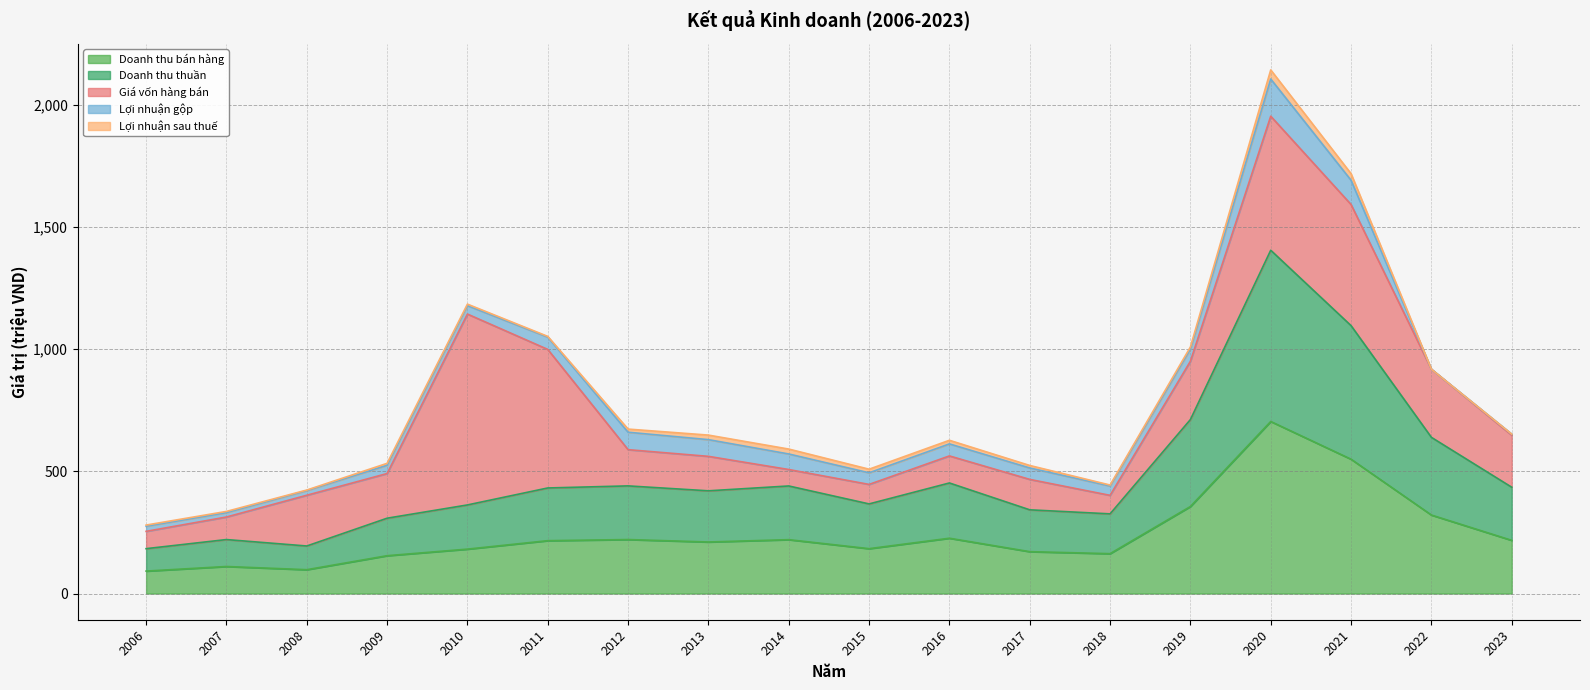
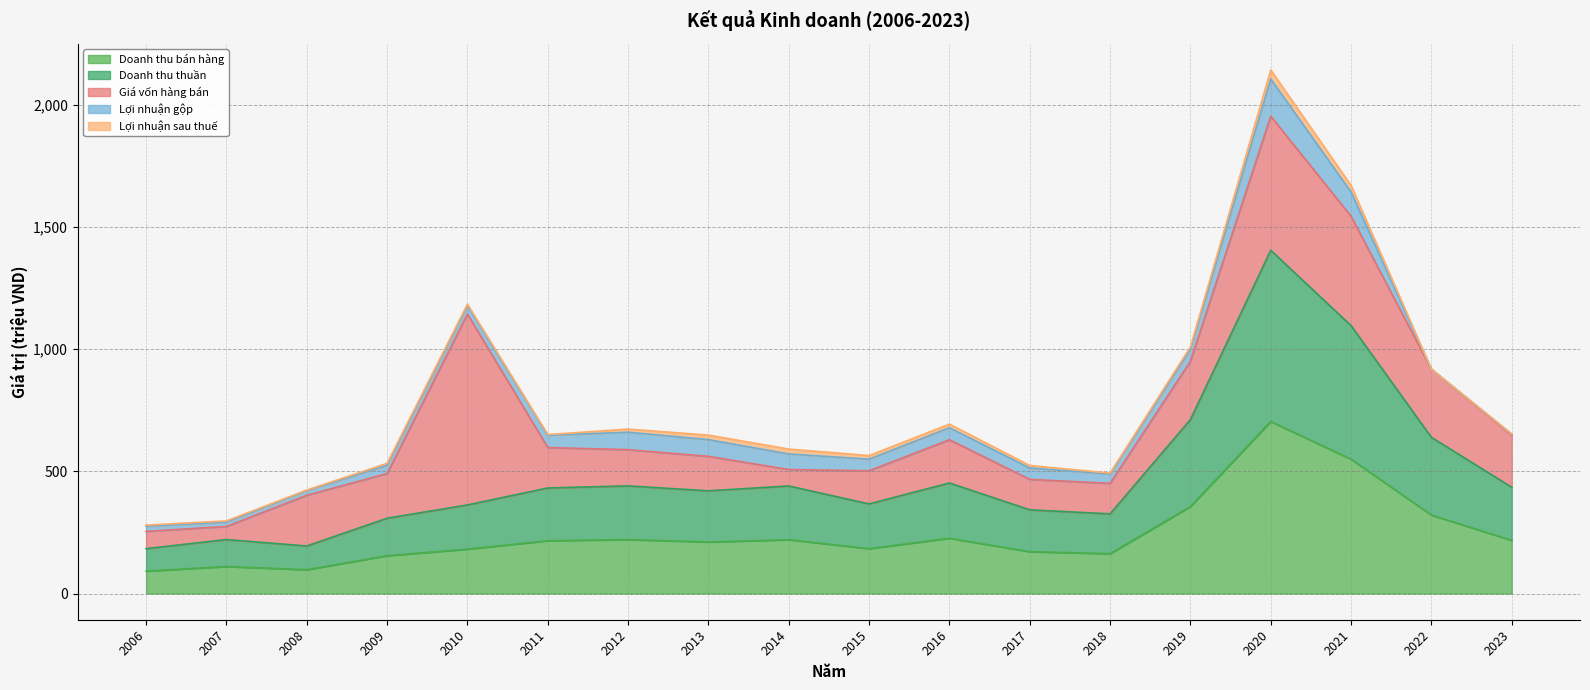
Giá vốn hàng bán, 2007: 90 -> 50
Giá vốn hàng bán, 2011: 570 -> 170
Giá vốn hàng bán, 2015: 80 -> 140
Giá vốn hàng bán, 2016: 110 -> 180
Giá vốn hàng bán, 2018: 80 -> 120
Giá vốn hàng bán, 2021: 500 -> 450
